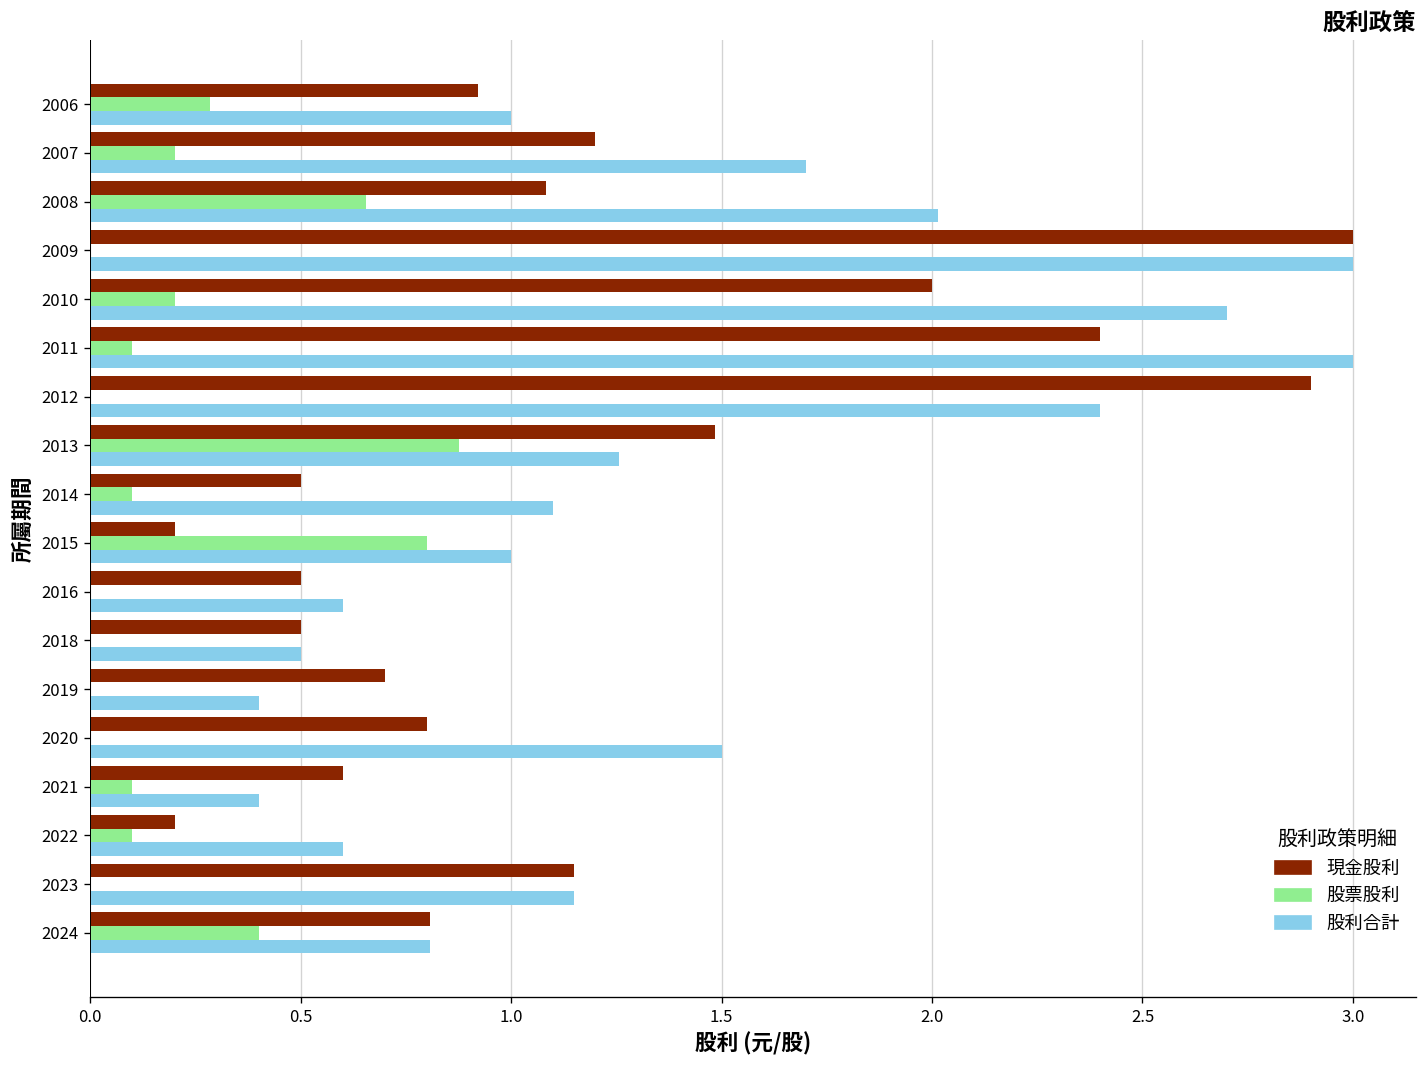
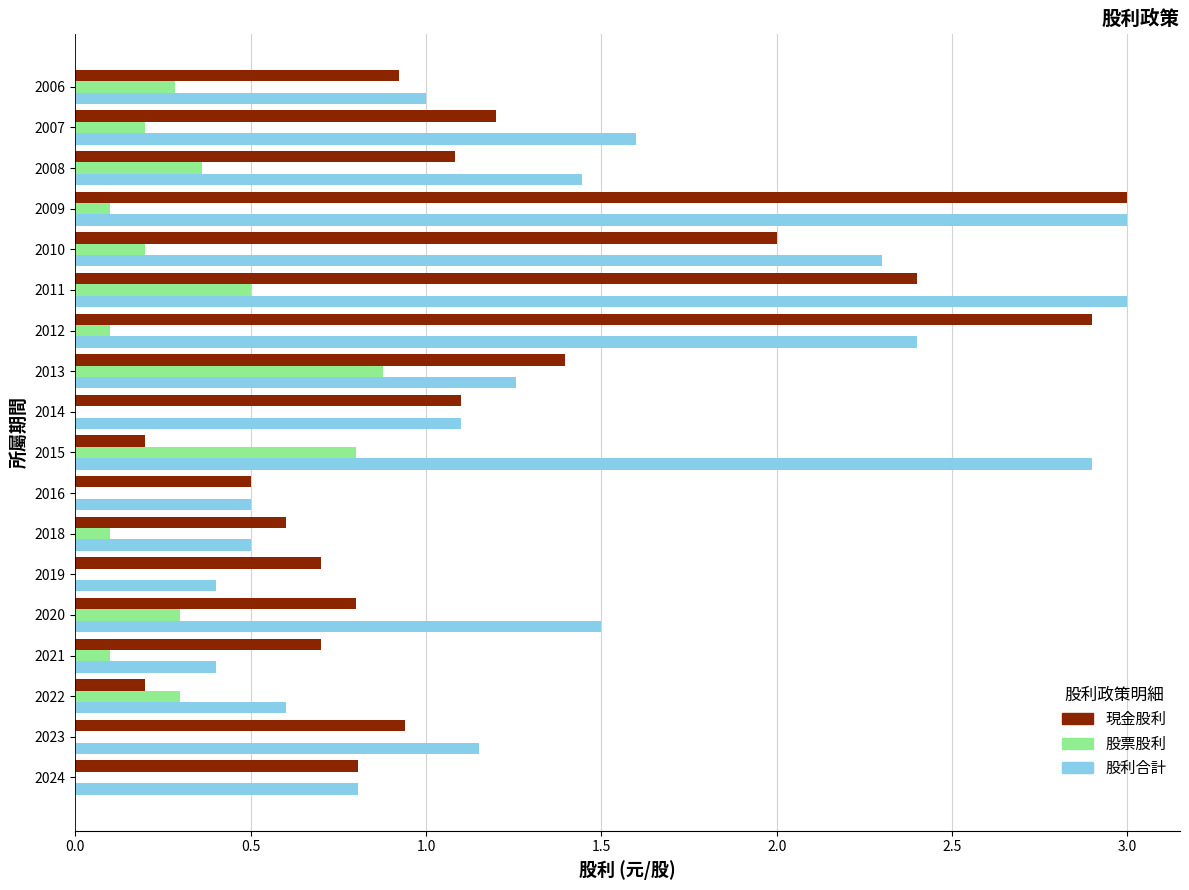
股利合計, 2007: 1.7 -> 1.6
股票股利, 2008: 0.65 -> 0.36
股利合計, 2008: 2.02 -> 1.44
股票股利, 2009: 0.0 -> 0.1
股利合計, 2010: 2.7 -> 2.3
股票股利, 2011: 0.1 -> 0.5
股票股利, 2012: 0.0 -> 0.1
現金股利, 2013: 1.49 -> 1.40
現金股利, 2014: 0.5 -> 1.1
股票股利, 2014: 0.1 -> 0.0
股利合計, 2015: 1.0 -> 2.9
股利合計, 2016: 0.6 -> 0.5
現金股利, 2018: 0.5 -> 0.6
股票股利, 2018: 0.0 -> 0.1
股票股利, 2020: 0.0 -> 0.3
現金股利, 2021: 0.6 -> 0.7
股票股利, 2022: 0.1 -> 0.3
現金股利, 2023: 1.15 -> 0.94
股票股利, 2024: 0.4 -> 0.0
